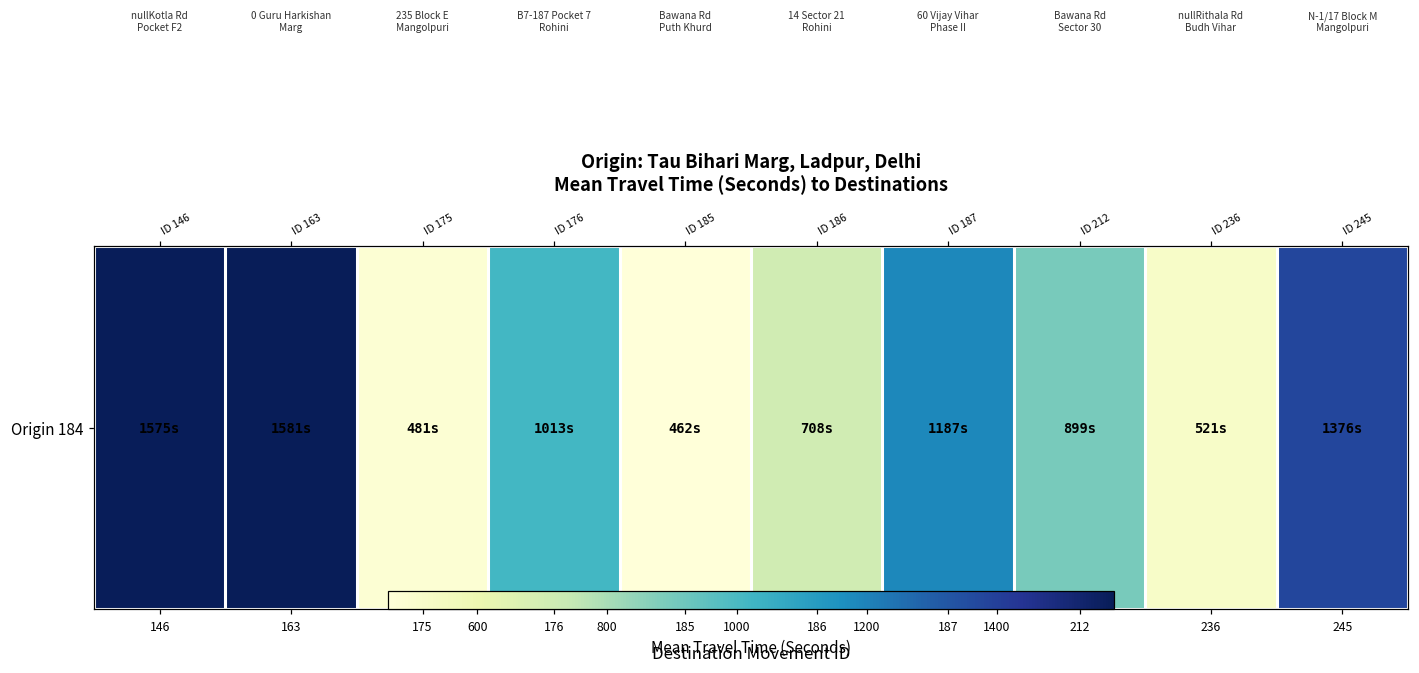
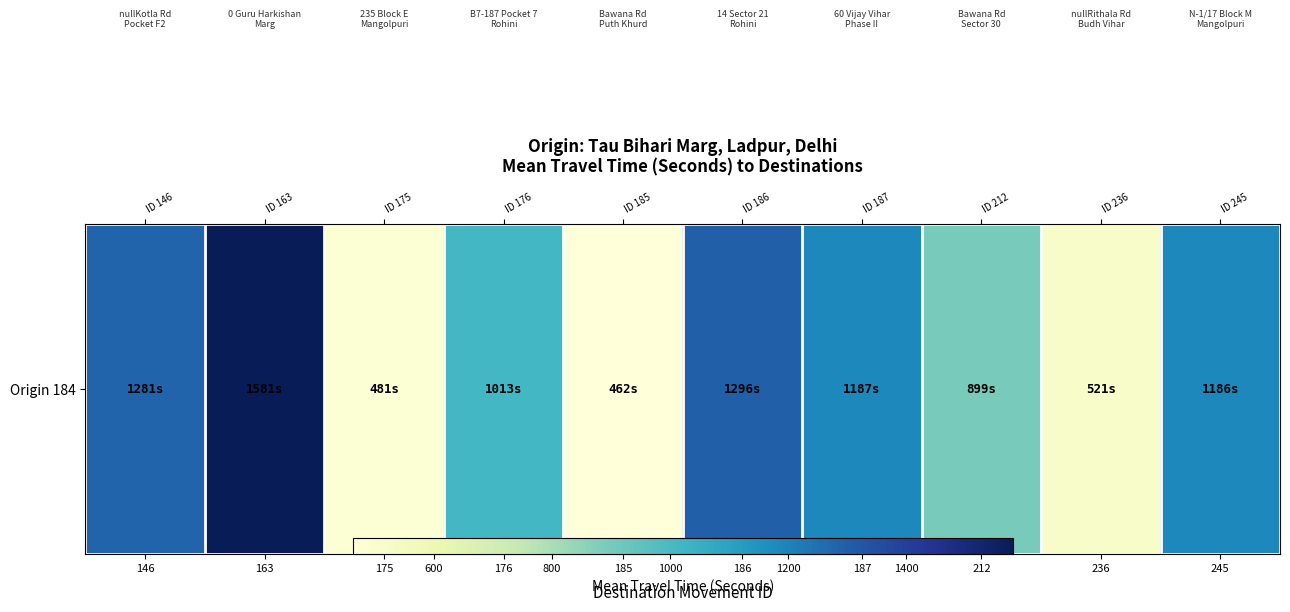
Origin 184, 146: 1575s -> 1281s
Origin 184, 186: 708s -> 1296s
Origin 184, 245: 1376s -> 1186s
